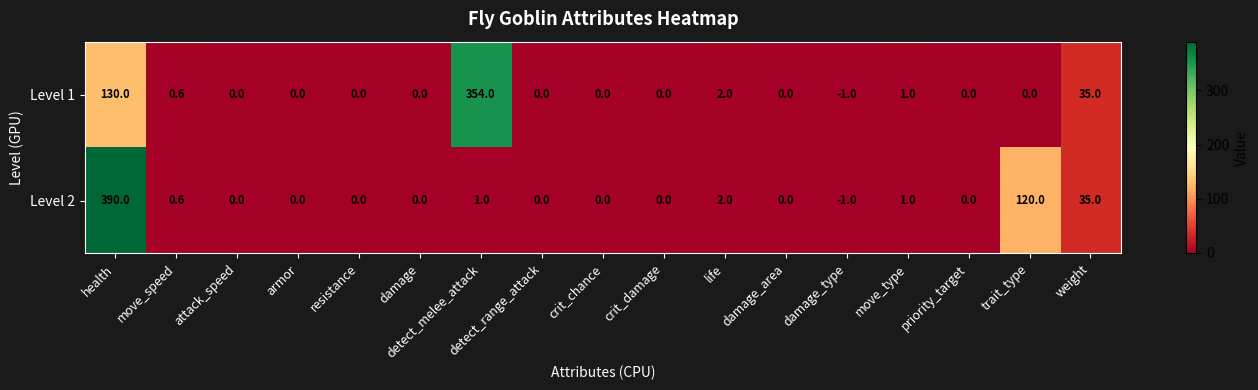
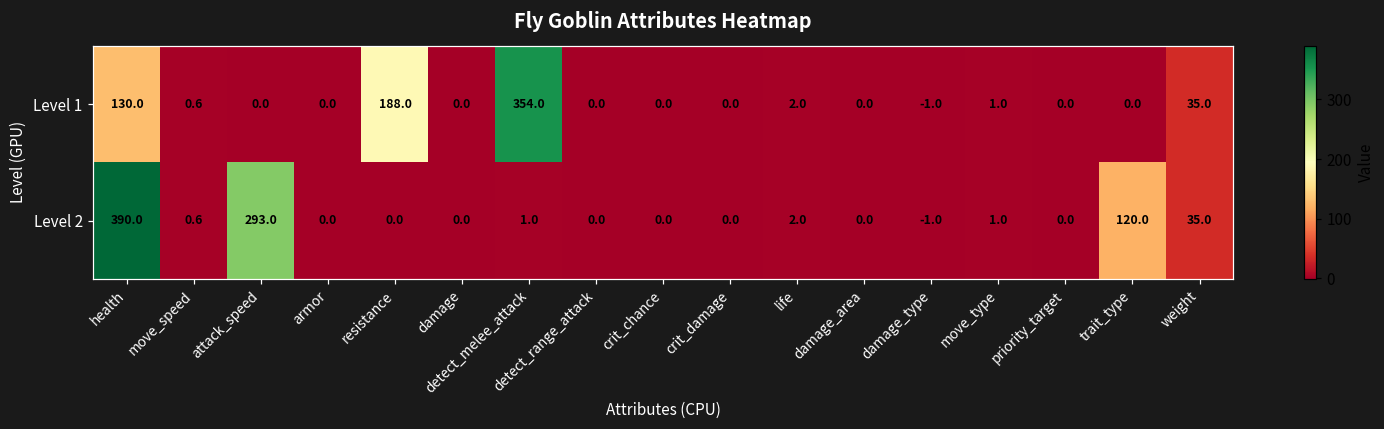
Level 1, resistance: 0.0 -> 188.0
Level 2, attack_speed: 0.0 -> 293.0
